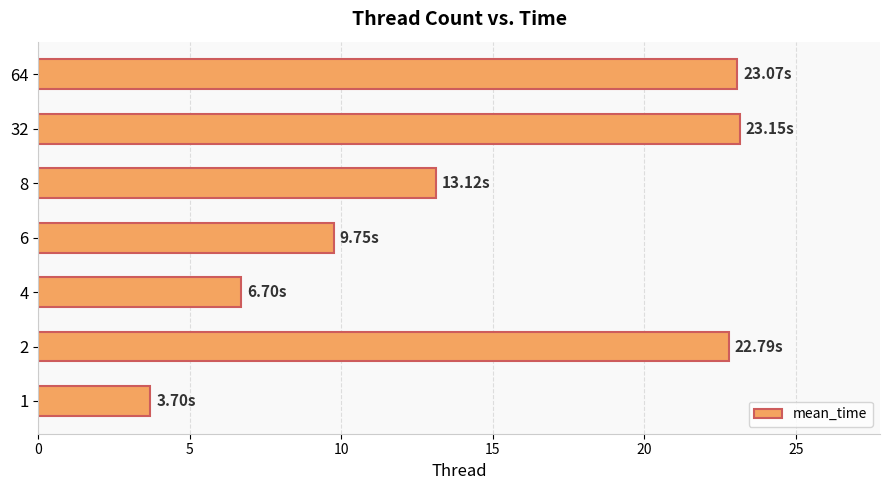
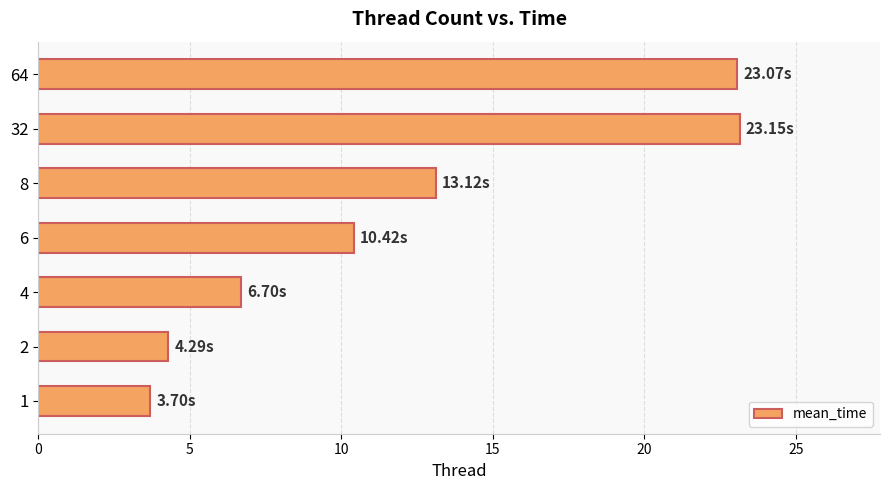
6: 9.75s -> 10.42s
2: 22.79s -> 4.29s
